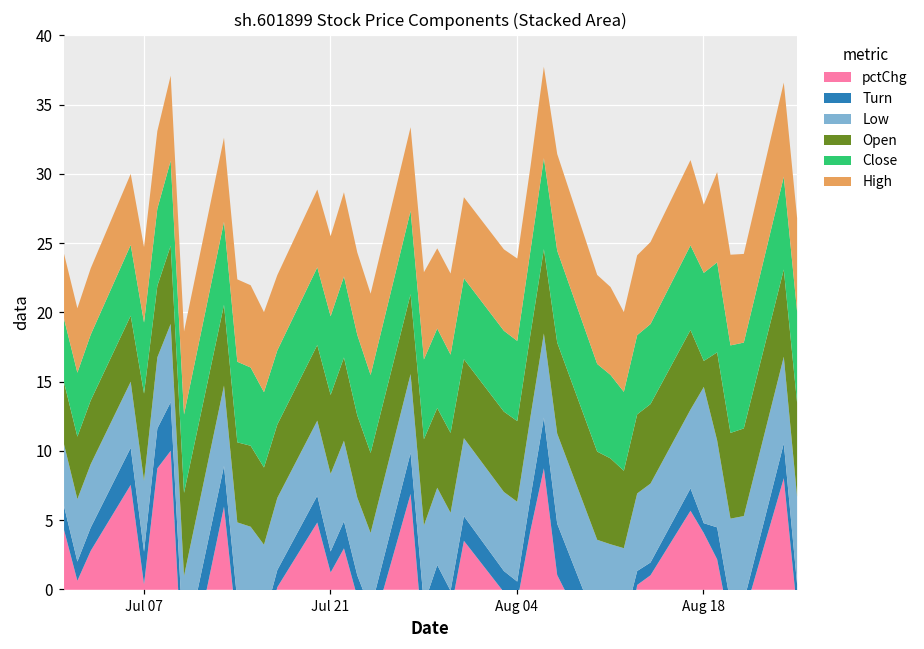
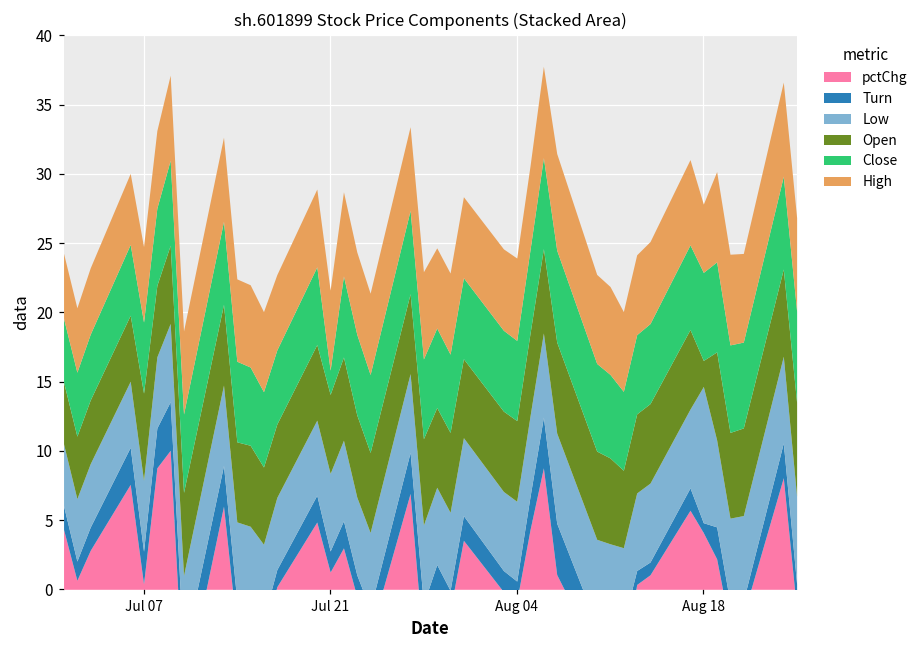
Close, Jul 21: 5.7 -> 1.8
